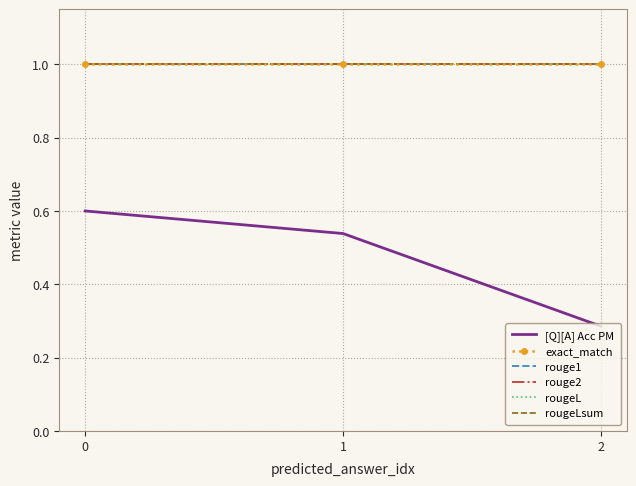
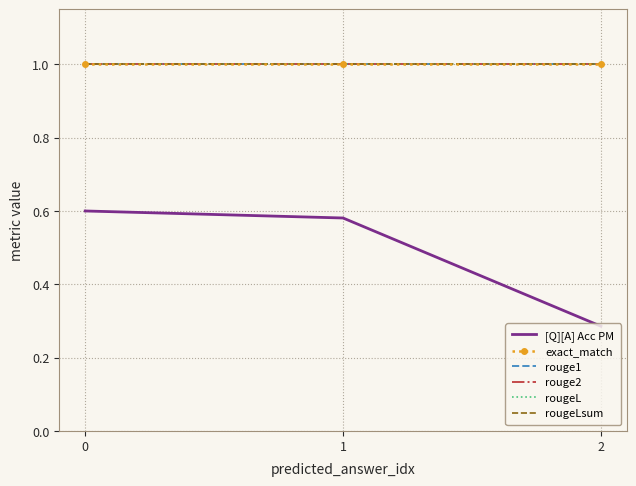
[Q][A] Acc PM, 1: 0.54 -> 0.58
